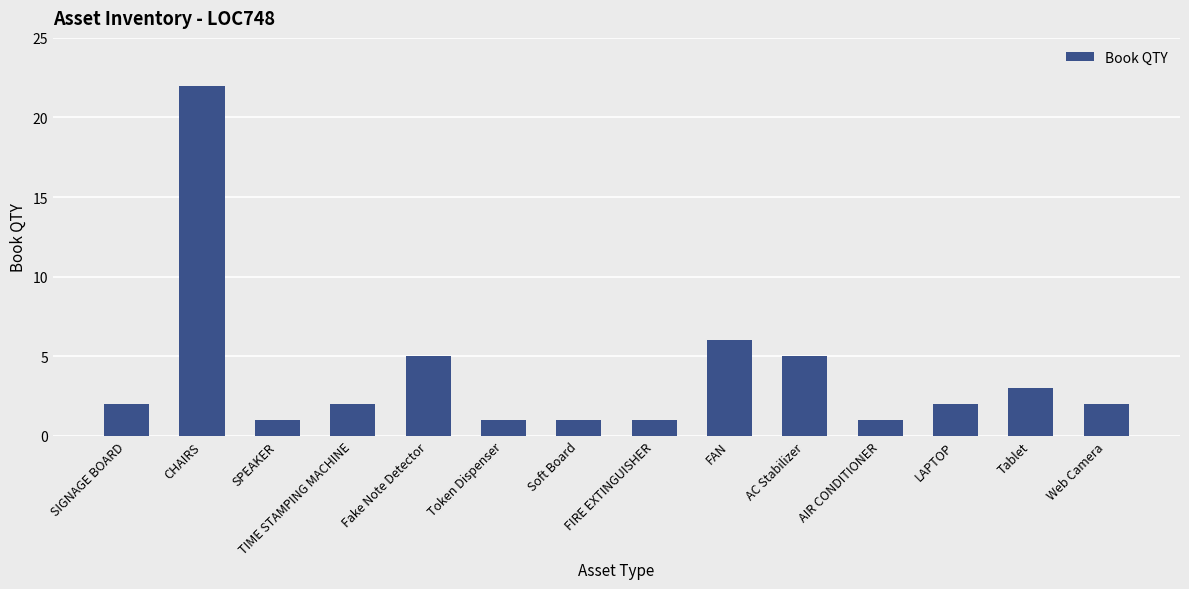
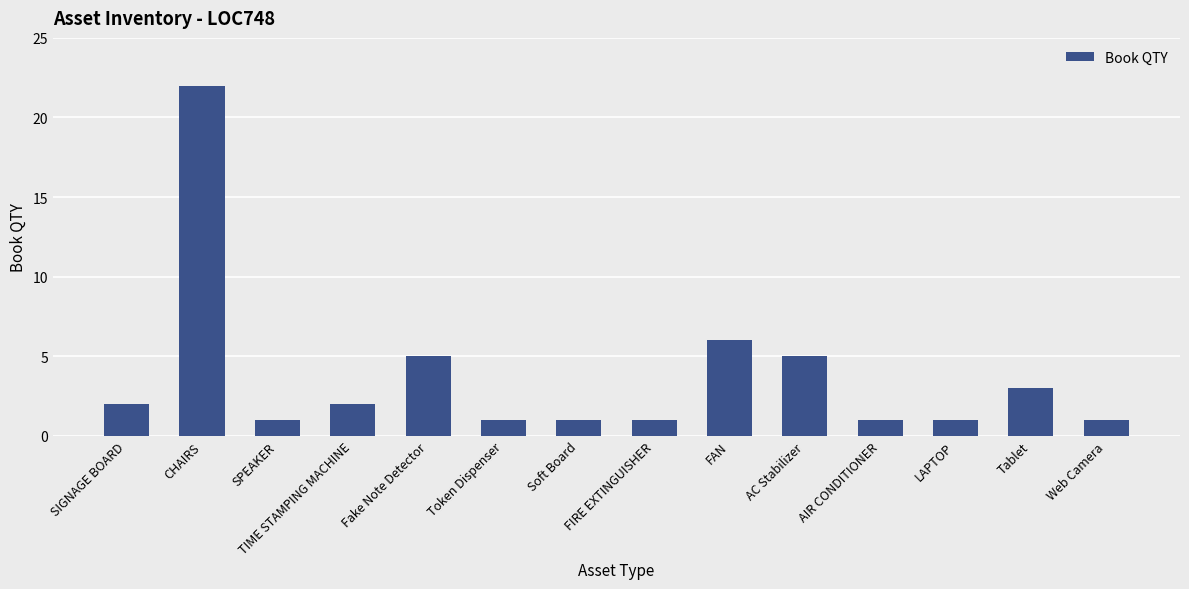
LAPTOP: 2 -> 1
Web Camera: 2 -> 1
